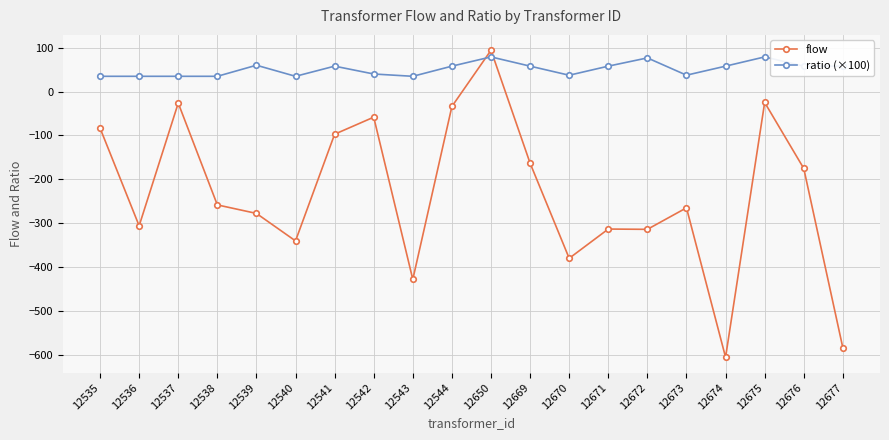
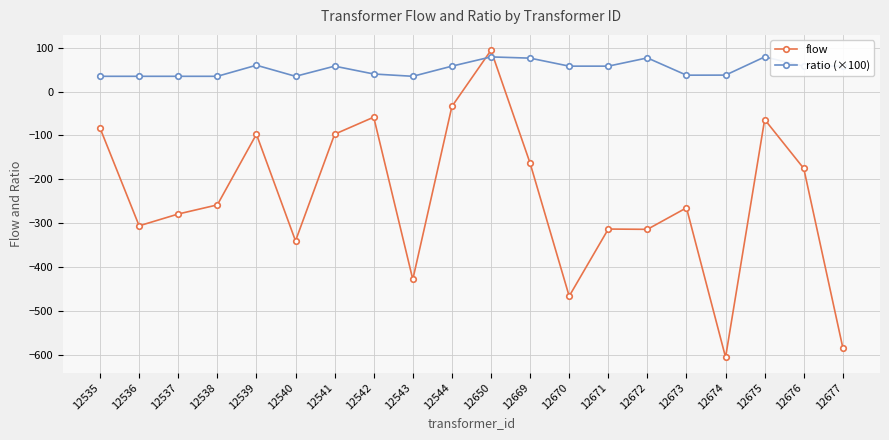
flow, 12537: -30 -> -280
flow, 12539: -280 -> -100
ratio (×100), 12669: 60 -> 80
flow, 12670: -380 -> -470
ratio (×100), 12670: 40 -> 60
ratio (×100), 12674: 60 -> 40
flow, 12675: -20 -> -60
